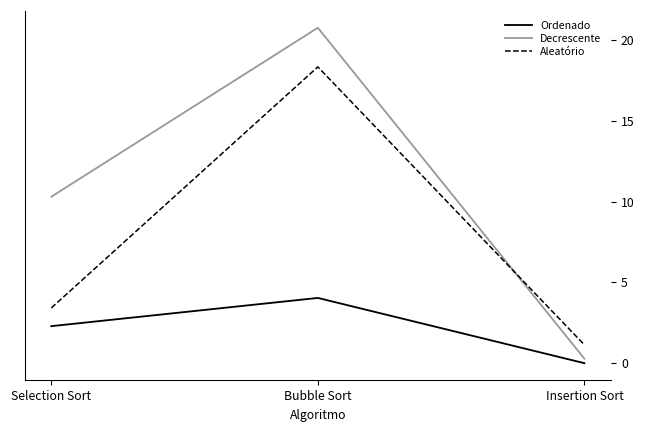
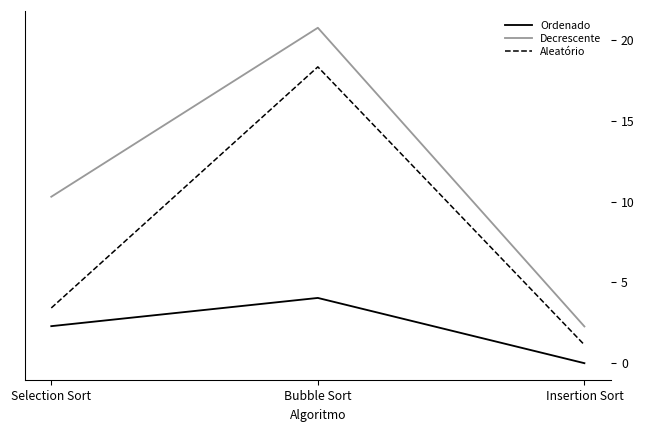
Decrescente, Insertion Sort: 0.3 -> 2.3
